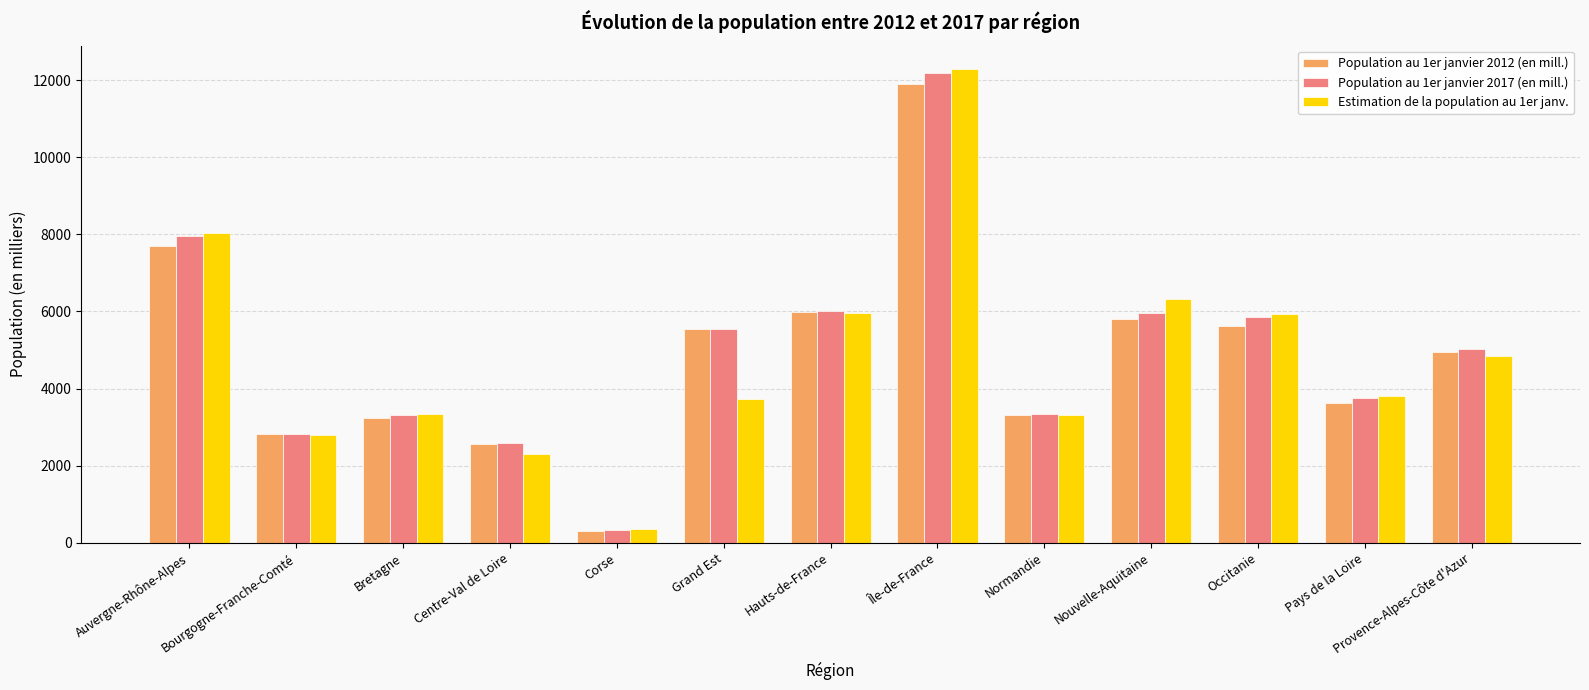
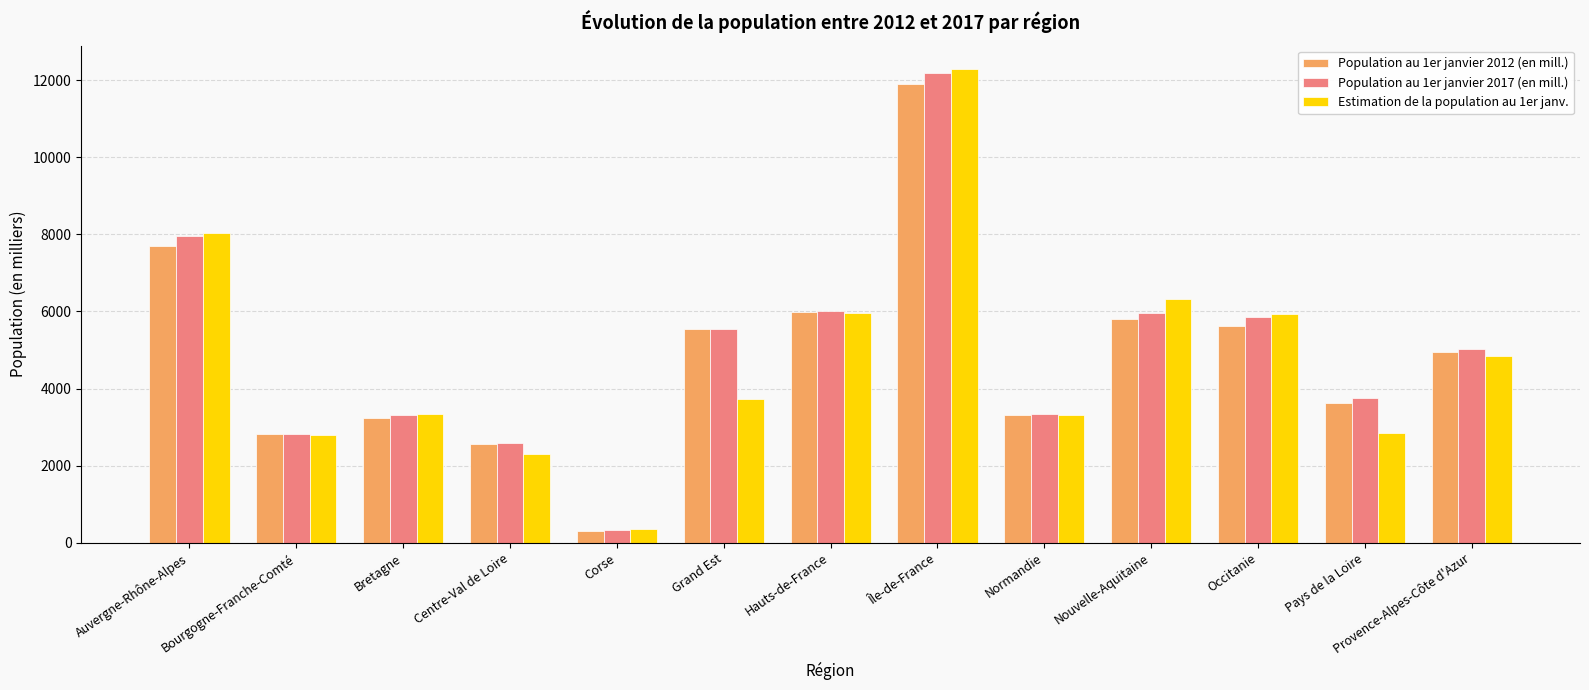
Estimation de la population au 1er janv., Pays de la Loire: 3800 -> 2800
